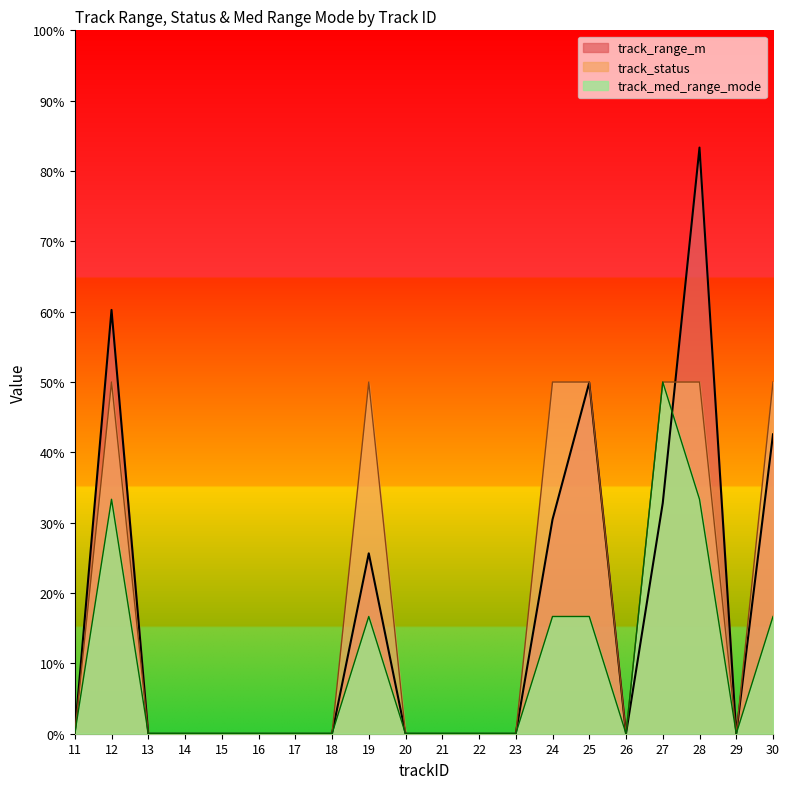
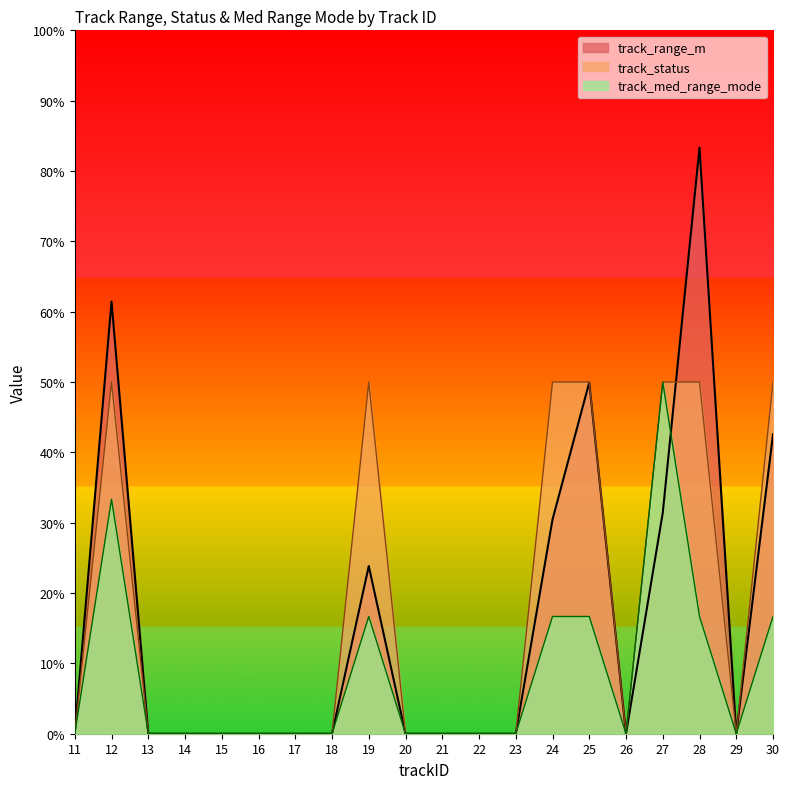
track_range_m, 12: 60% -> 61%
track_range_m, 19: 26% -> 24%
track_range_m, 27: 33% -> 31%
track_med_range_mode, 28: 33% -> 17%
